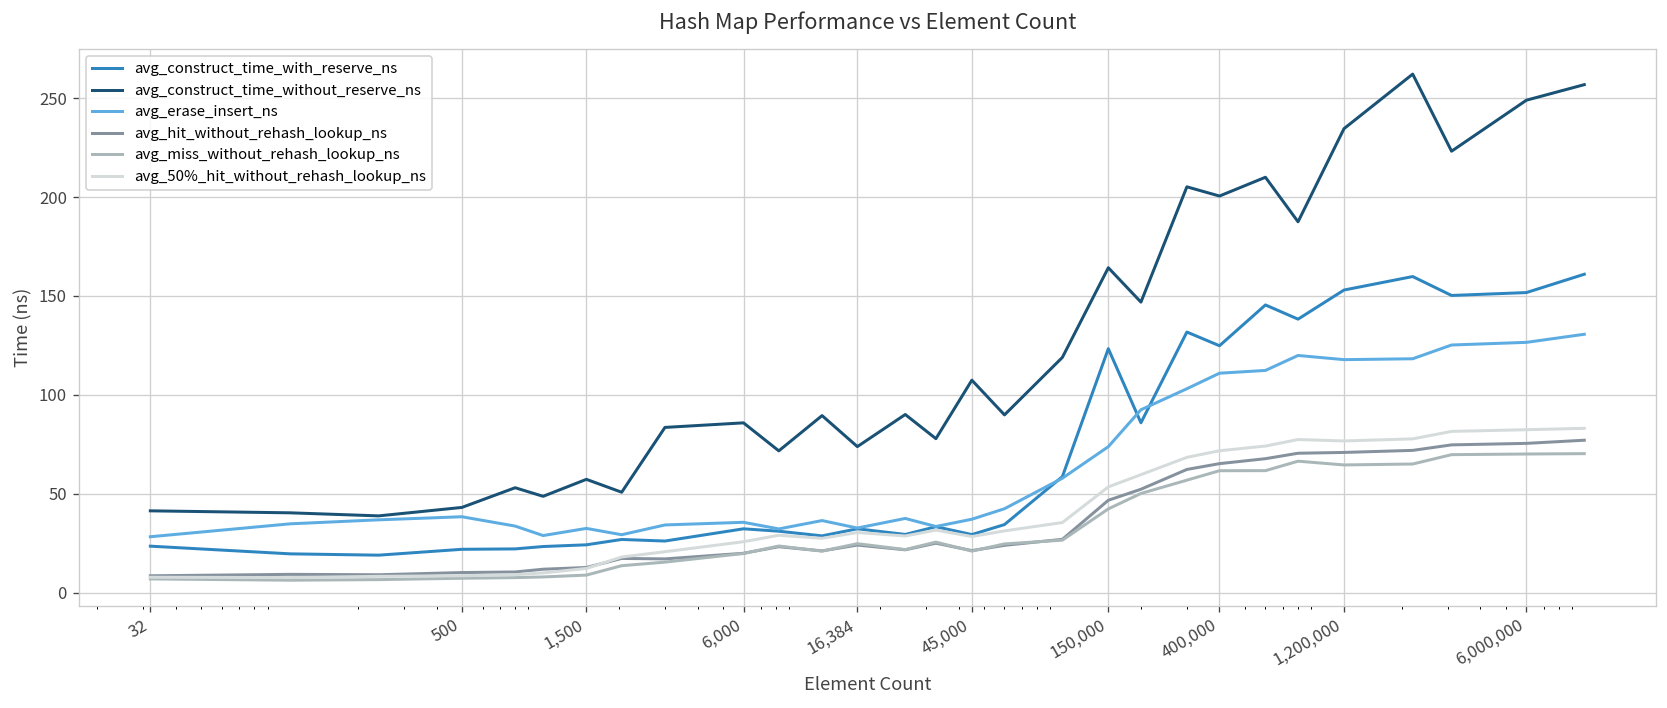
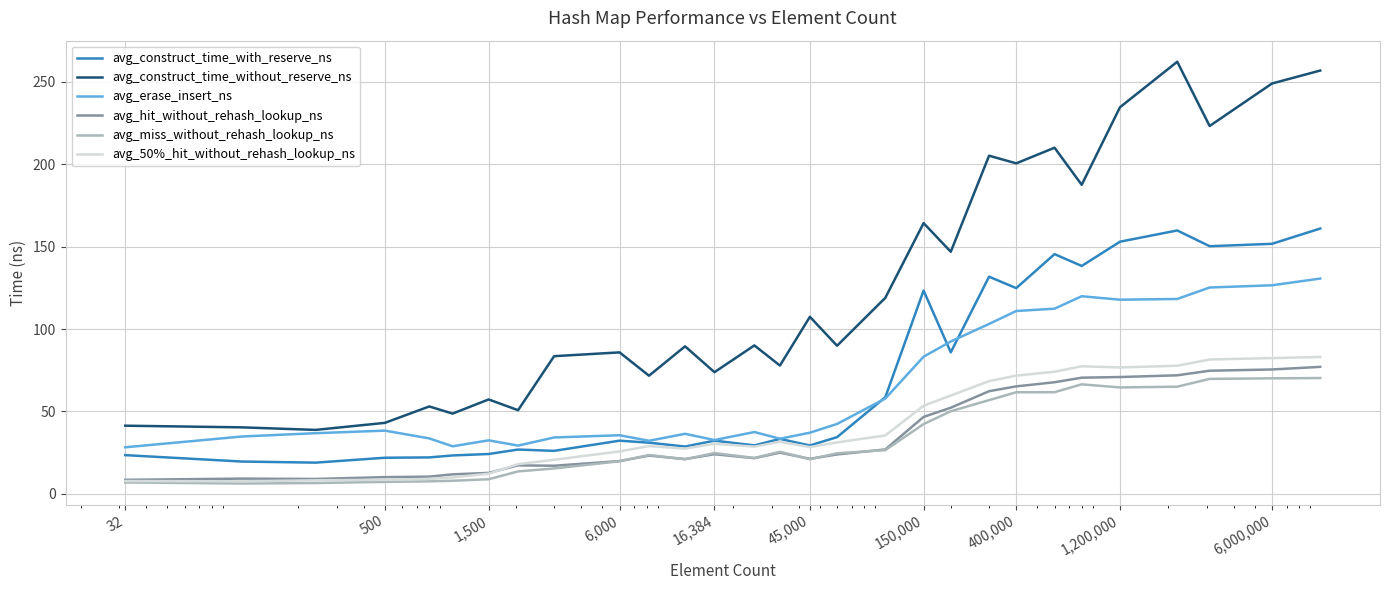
avg_erase_insert_ns, 150,000: 74 -> 83
